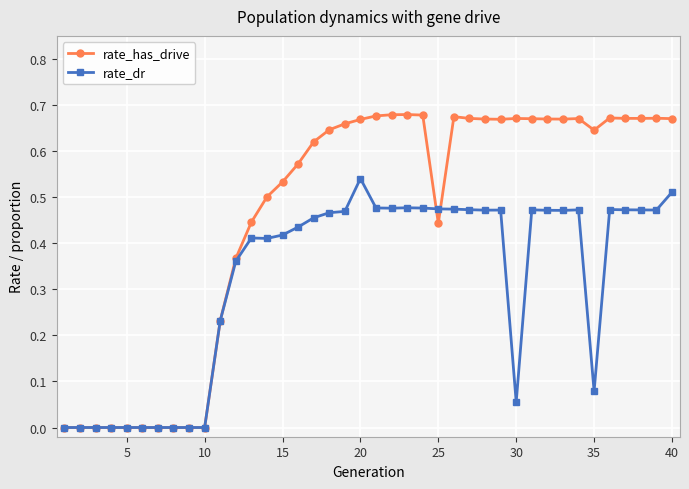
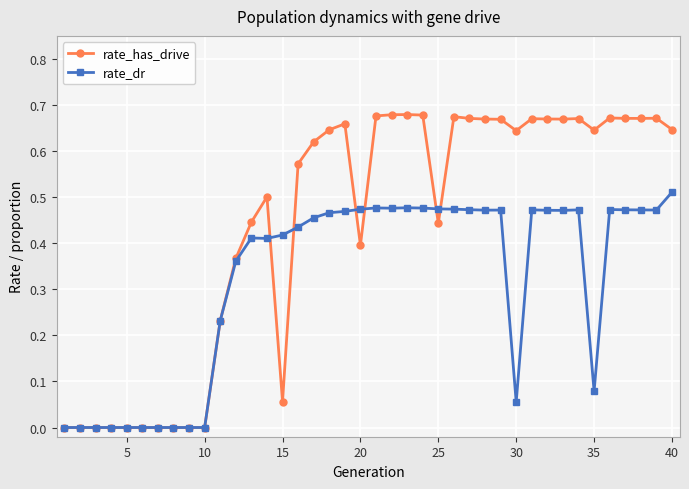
rate_has_drive, 15: 0.53 -> 0.06
rate_has_drive, 20: 0.67 -> 0.40
rate_dr, 20: 0.54 -> 0.47
rate_has_drive, 30: 0.67 -> 0.64
rate_has_drive, 40: 0.67 -> 0.65
